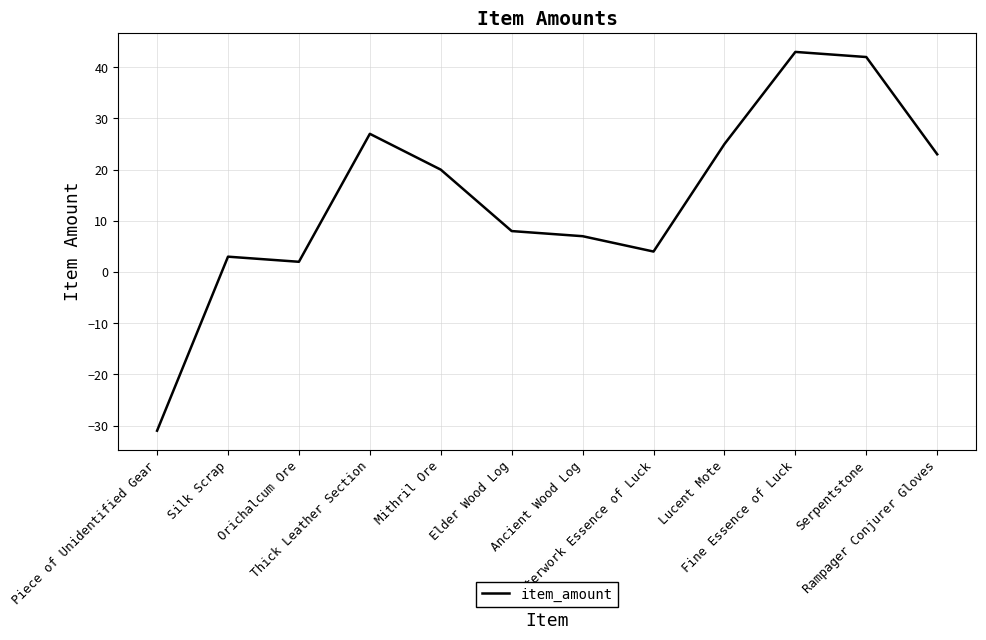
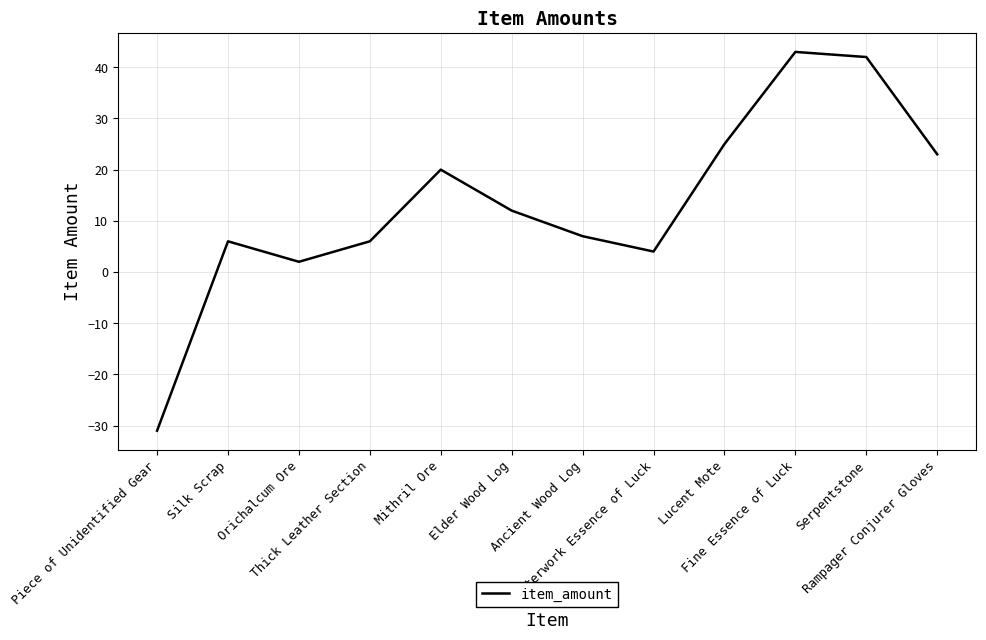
Silk Scrap: 3 -> 6
Thick Leather Section: 27 -> 6
Elder Wood Log: 8 -> 12
